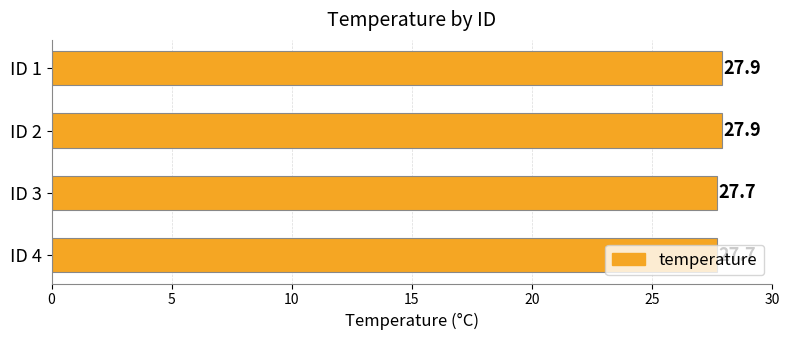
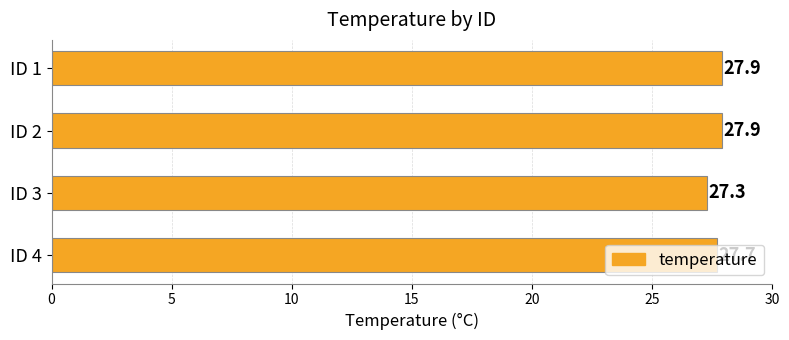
ID 3: 27.7 -> 27.3
